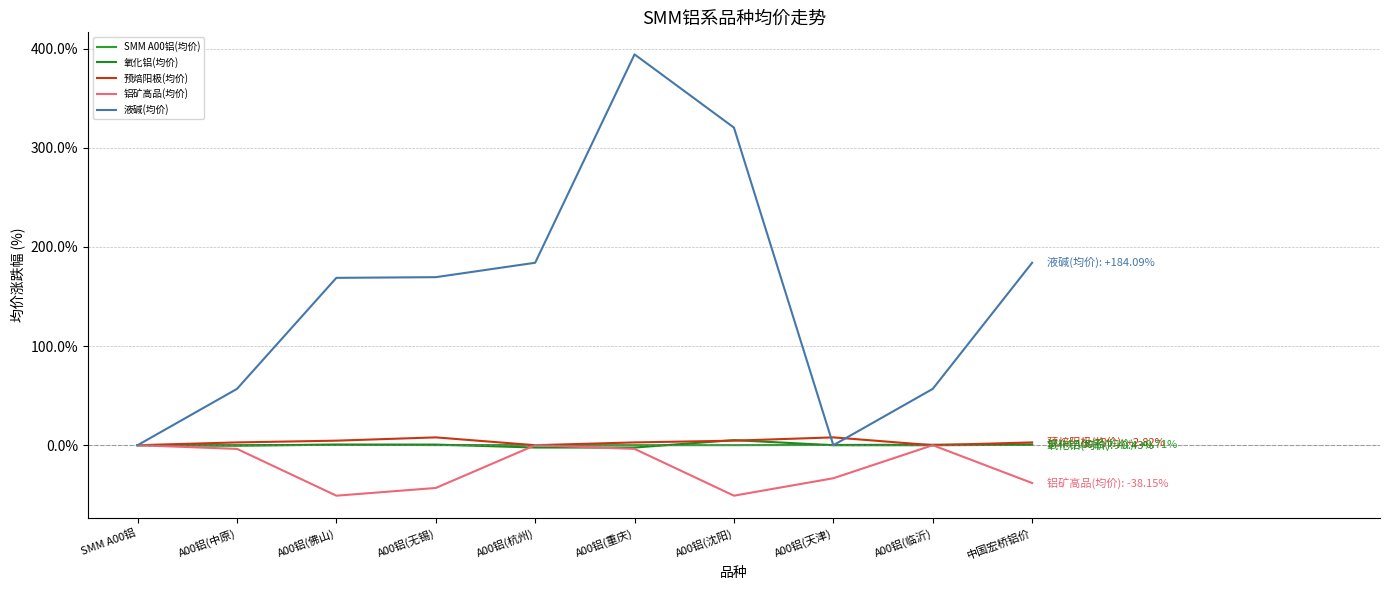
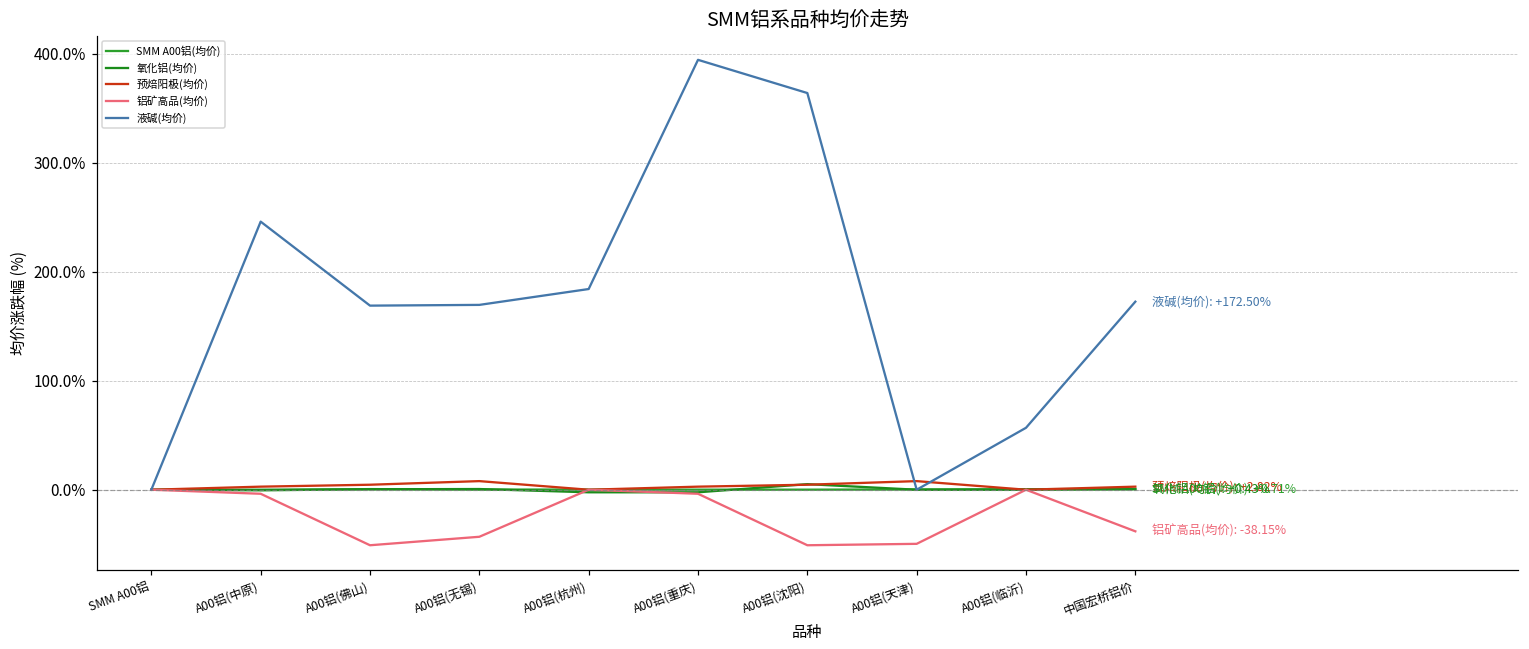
液碱(均价), A00铝(中原): 60% -> 250%
液碱(均价), A00铝(沈阳): 320% -> 360%
铝矿高品(均价), A00铝(天津): -30% -> -50%
液碱(均价), 中国宏桥铝价: +184.09% -> +172.50%
